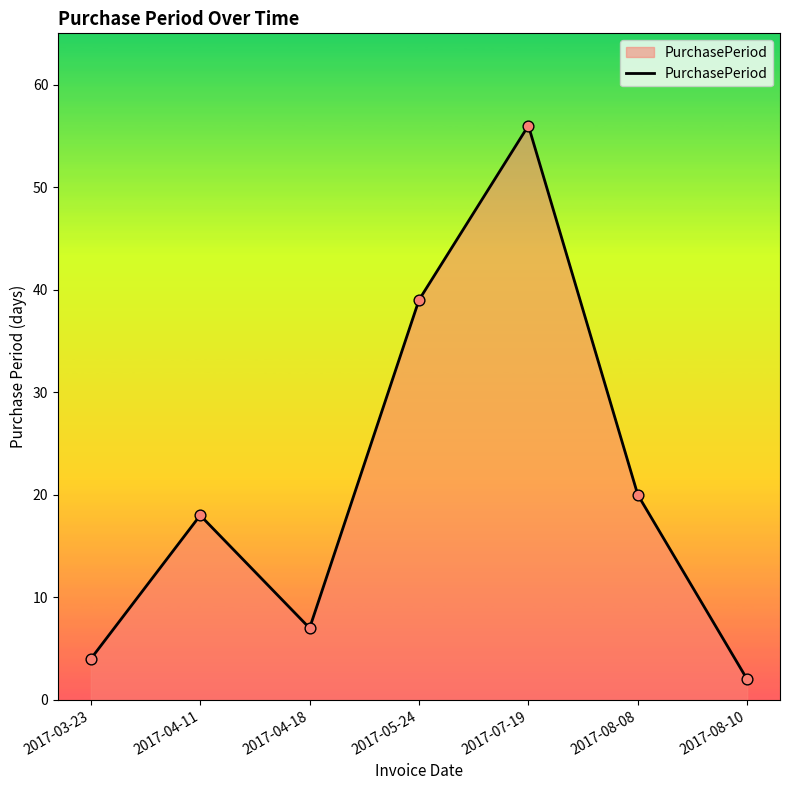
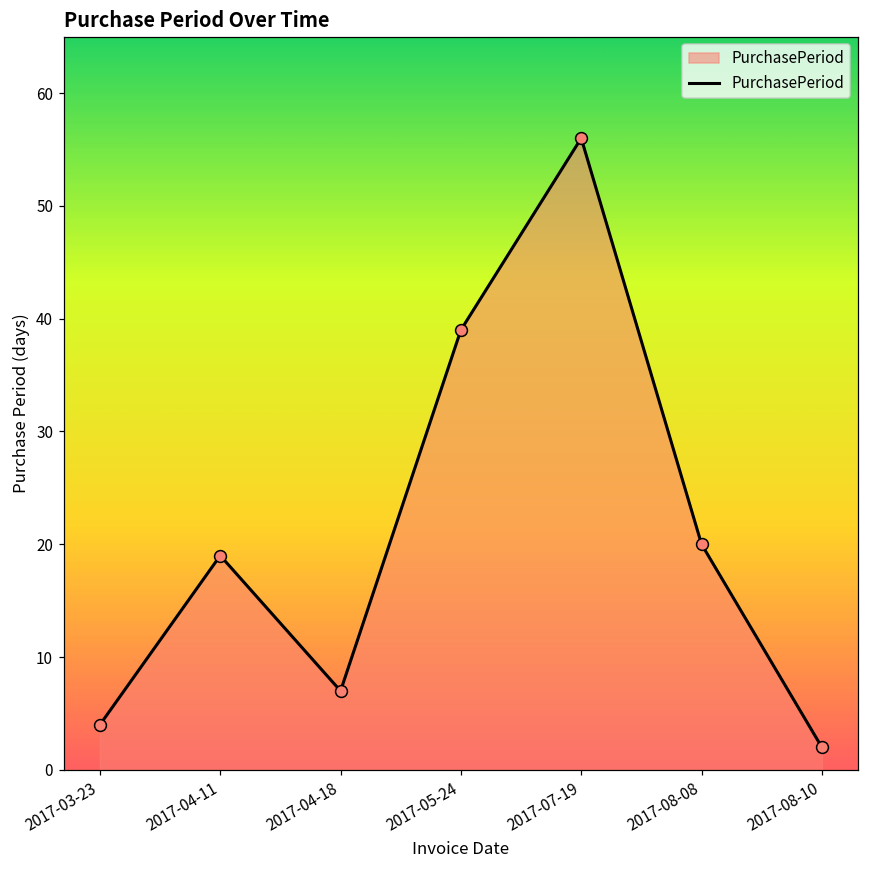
2017-04-11: 18 -> 19
